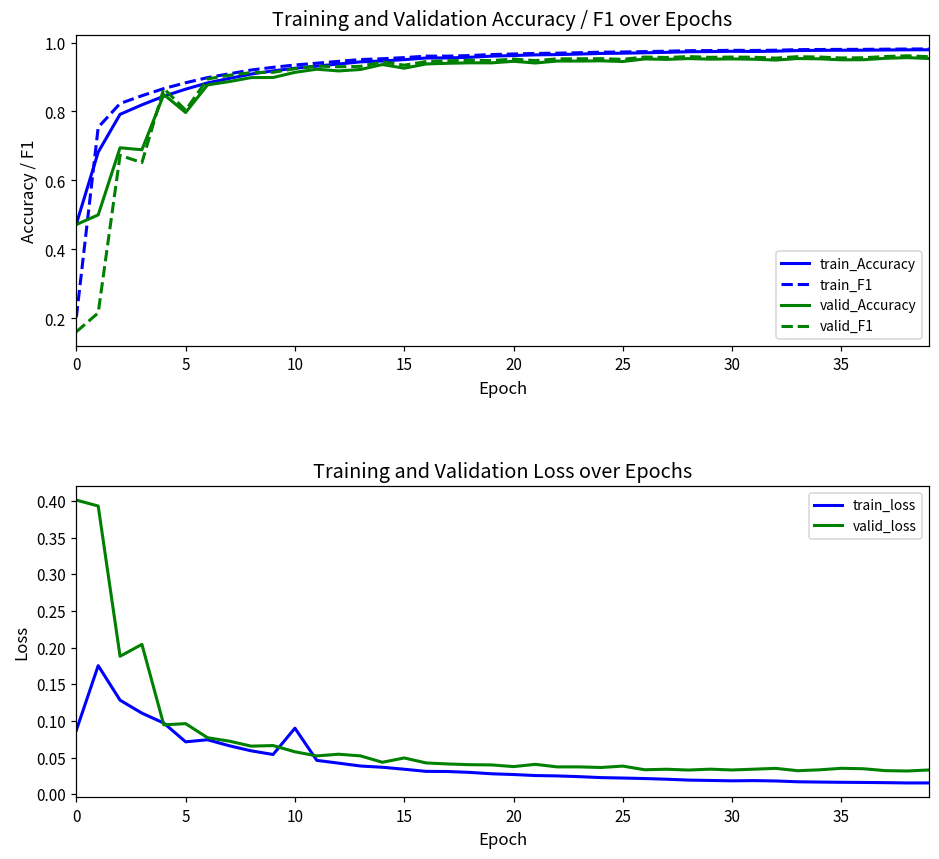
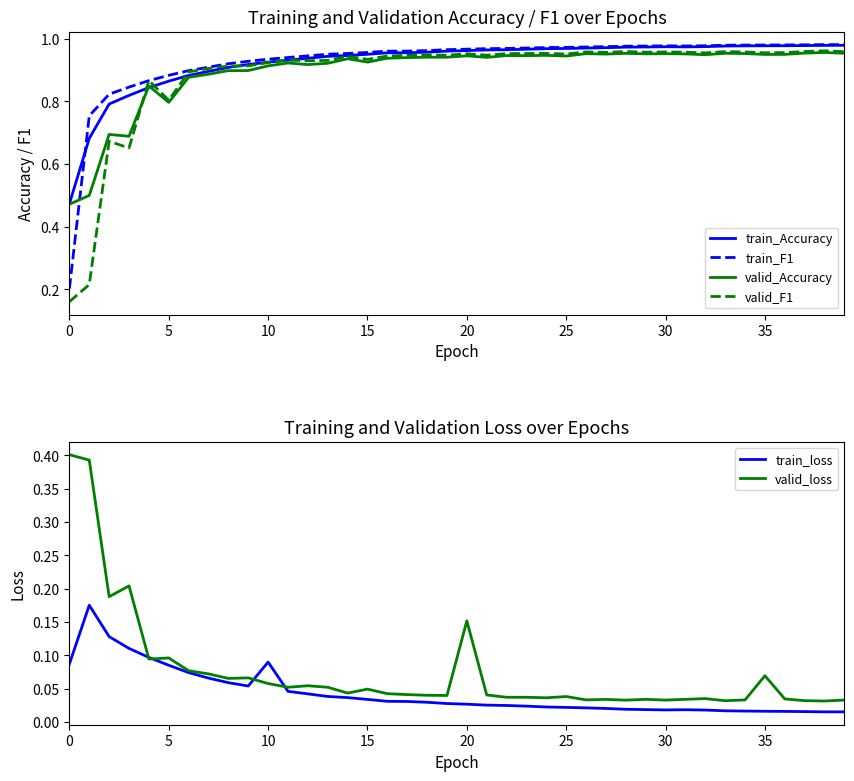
Training and Validation Loss over Epochs, train_loss, 5: 0.07 -> 0.09
Training and Validation Loss over Epochs, valid_loss, 20: 0.04 -> 0.15
Training and Validation Loss over Epochs, valid_loss, 35: 0.04 -> 0.07
